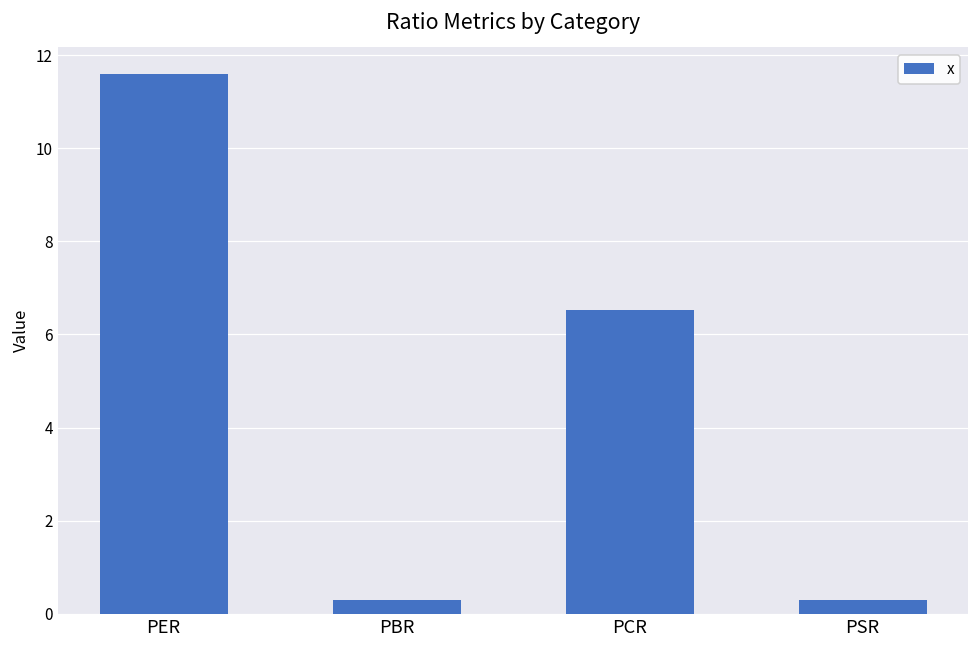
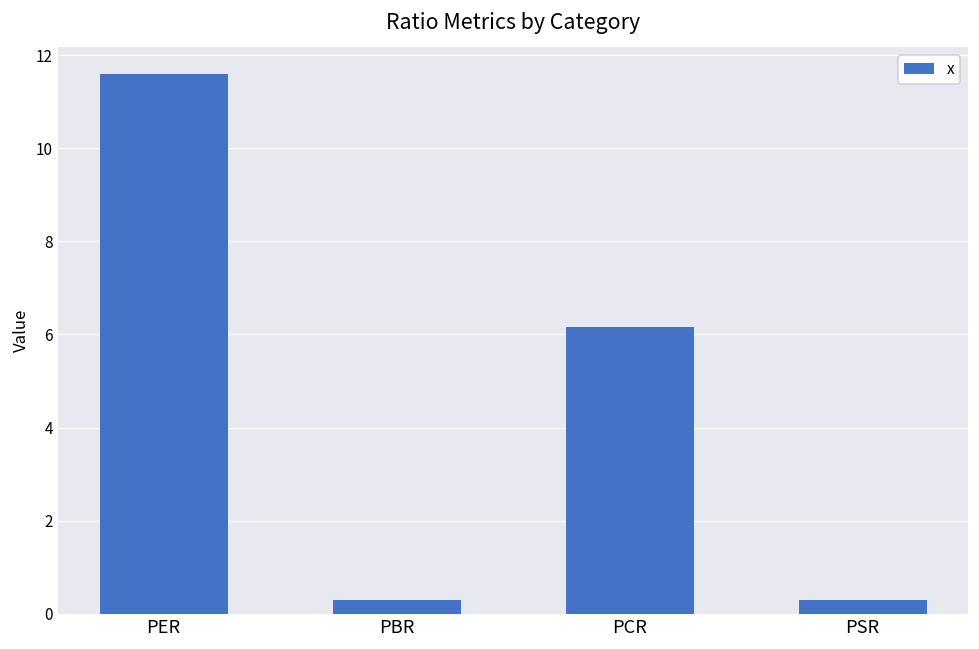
PCR: 6.5 -> 6.2
